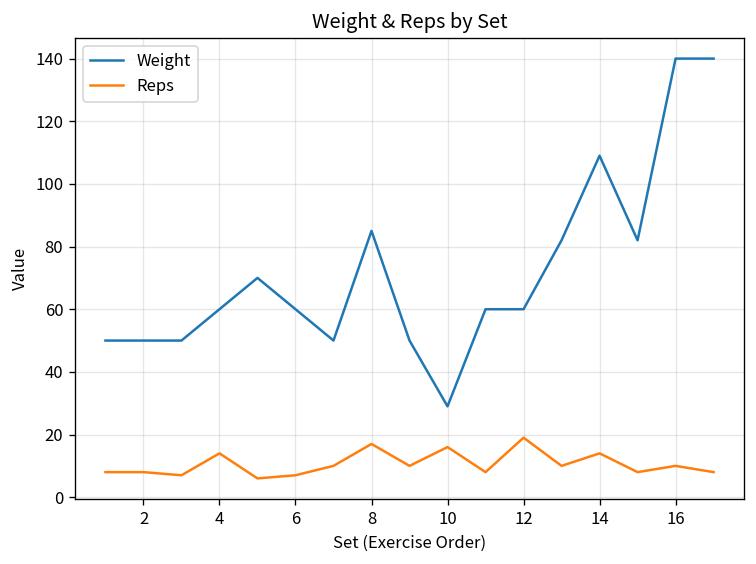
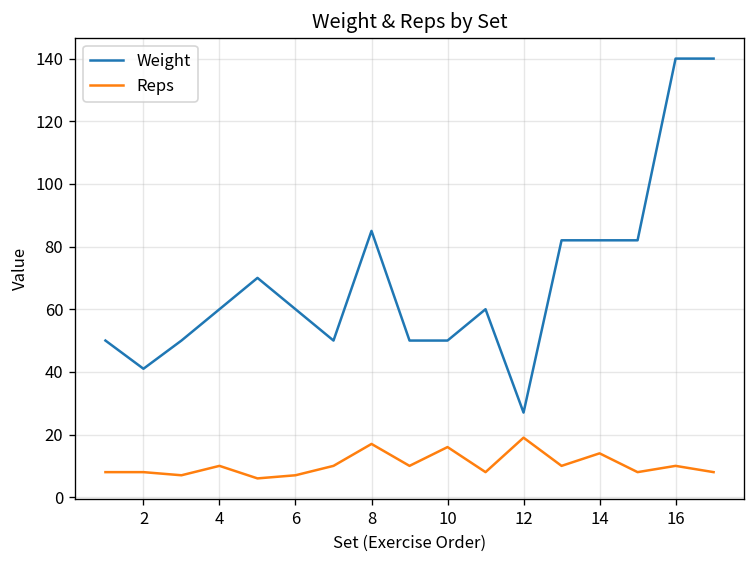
Weight, 2: 50 -> 41
Reps, 4: 14 -> 10
Weight, 10: 29 -> 50
Weight, 12: 60 -> 27
Weight, 14: 109 -> 82
